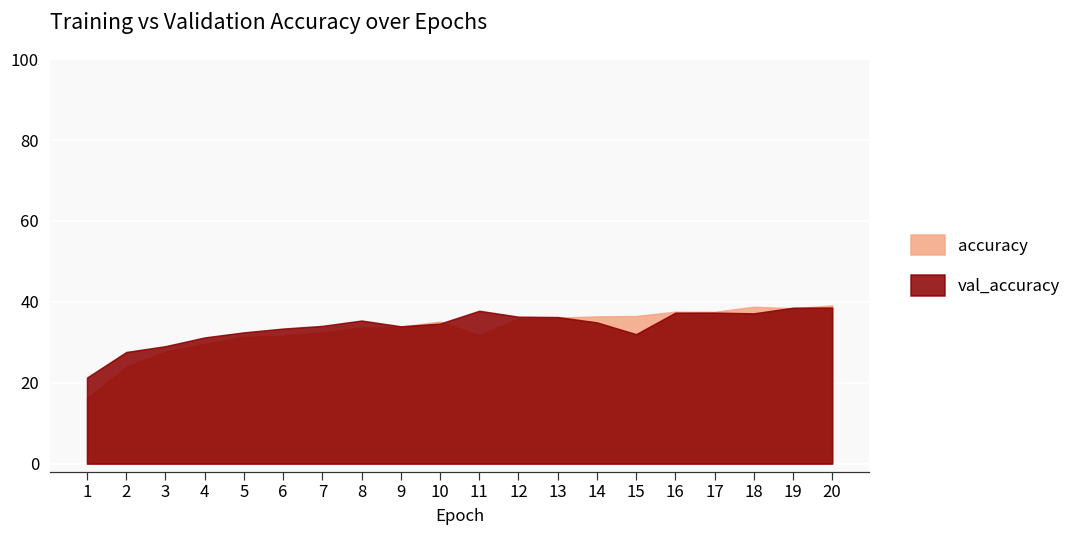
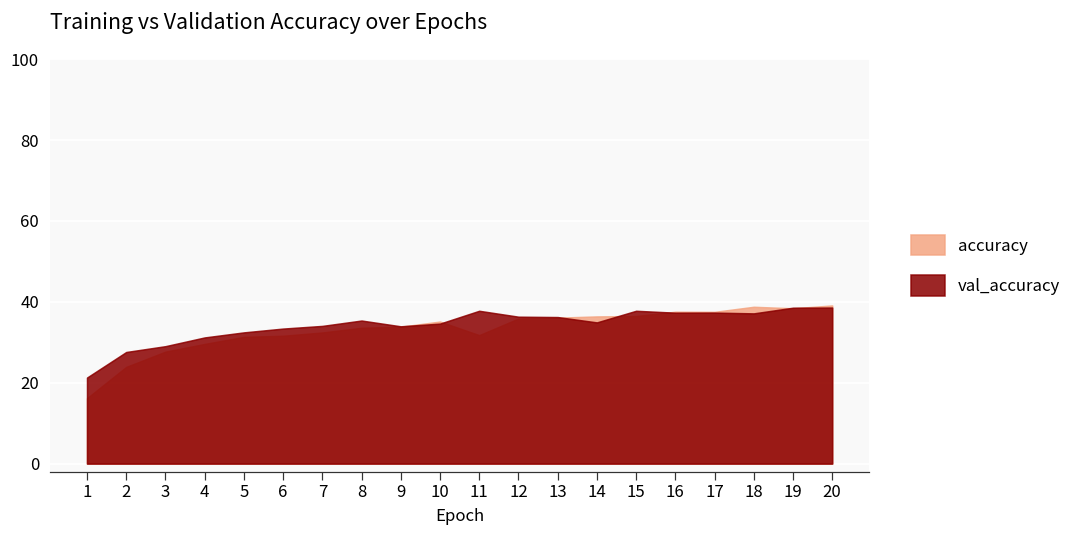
val_accuracy, 15: 32 -> 38
